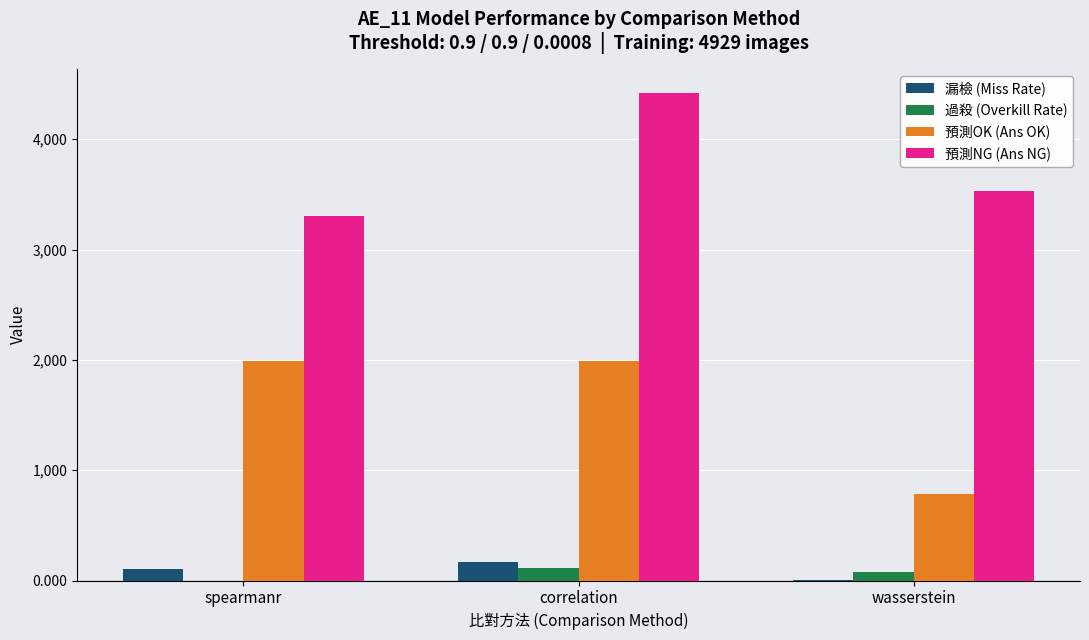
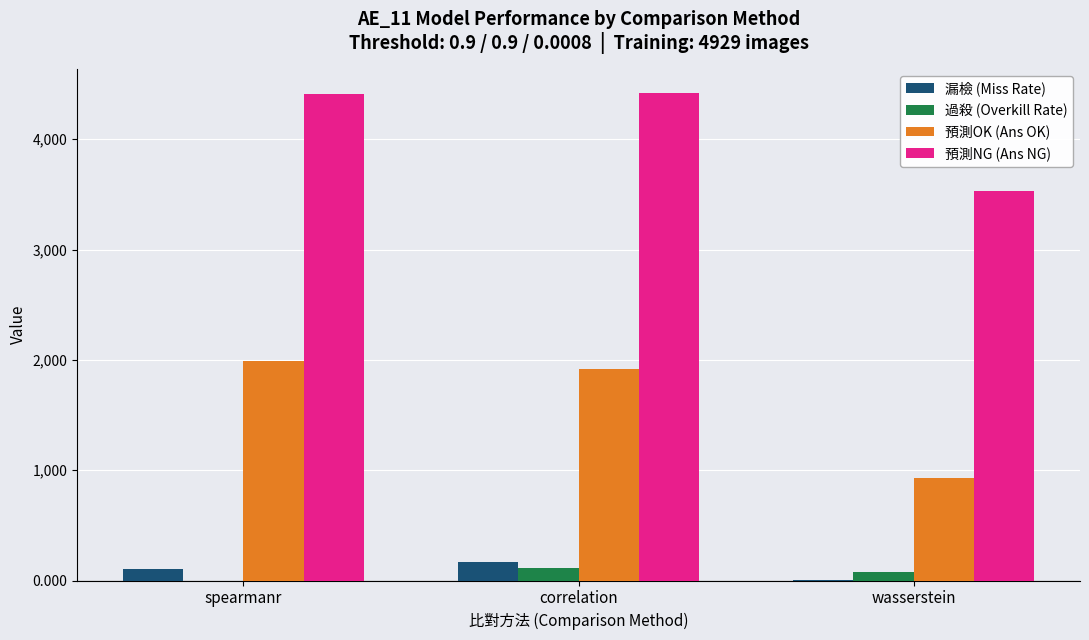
預測NG (Ans NG), spearmanr: 3,310 -> 4,410
預測OK (Ans OK), correlation: 1,990 -> 1,910
預測OK (Ans OK), wasserstein: 780 -> 930
